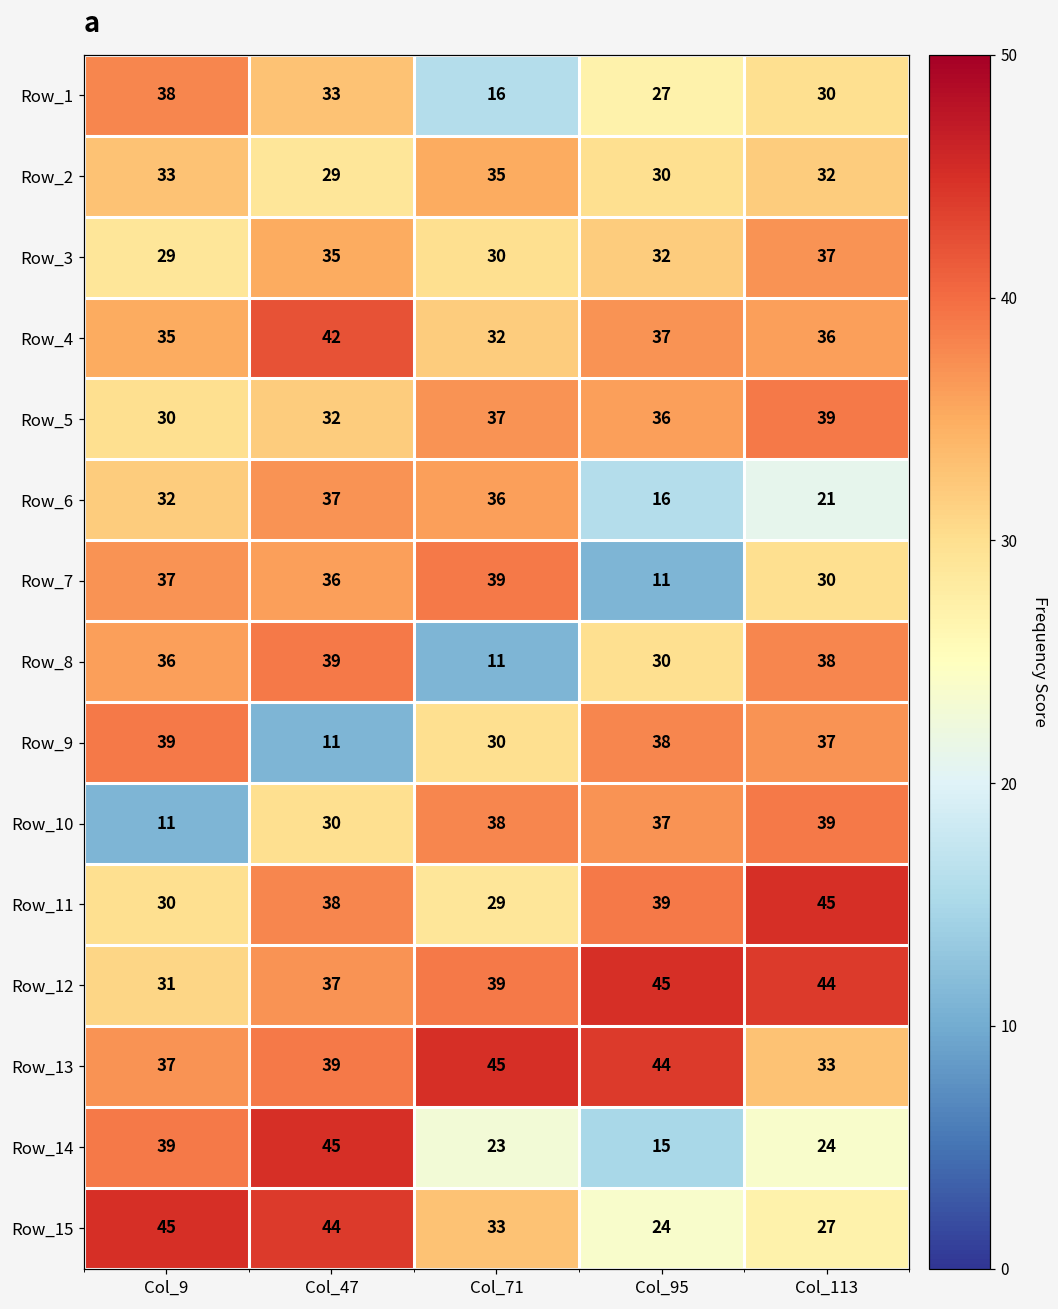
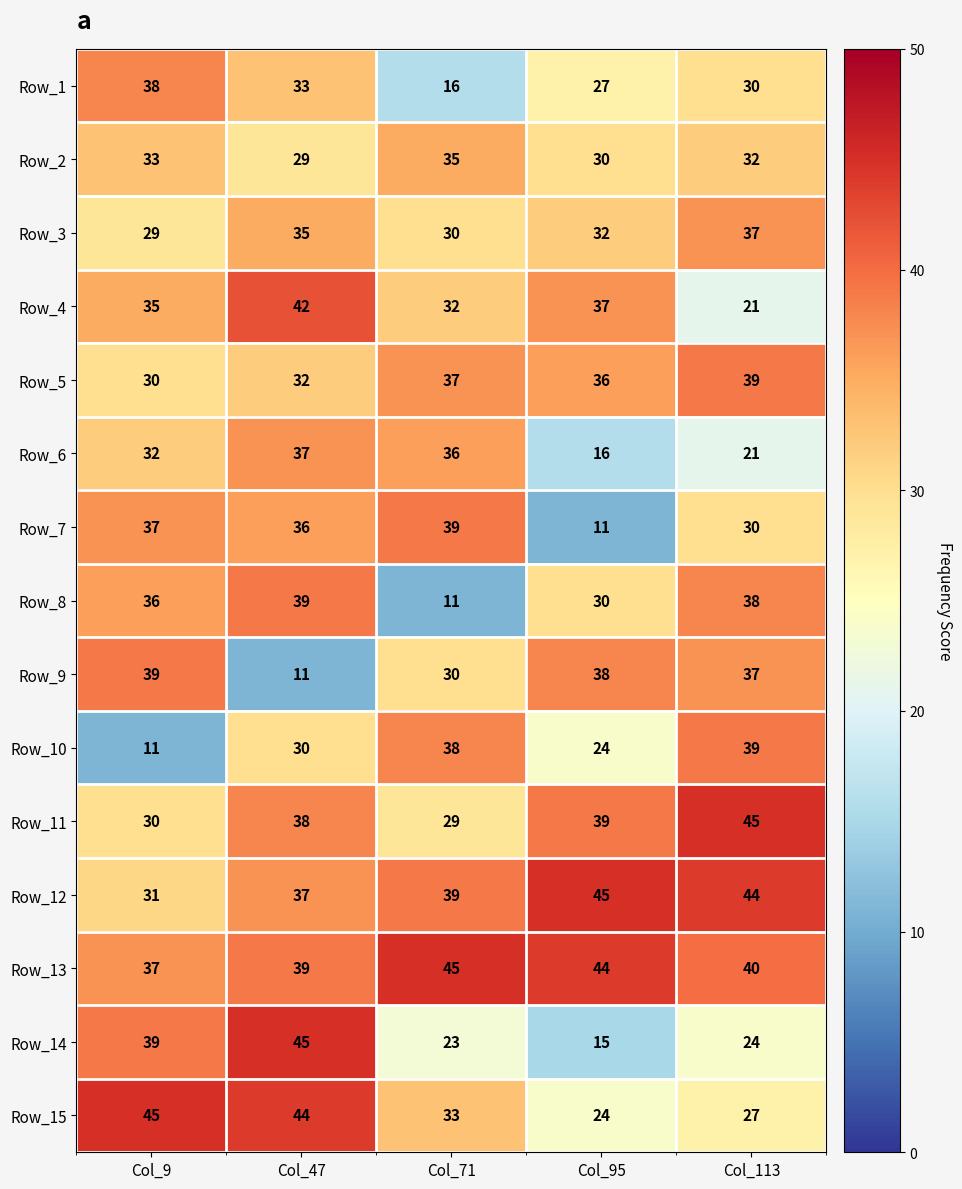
Row_4, Col_113: 36 -> 21
Row_10, Col_95: 37 -> 24
Row_13, Col_113: 33 -> 40
